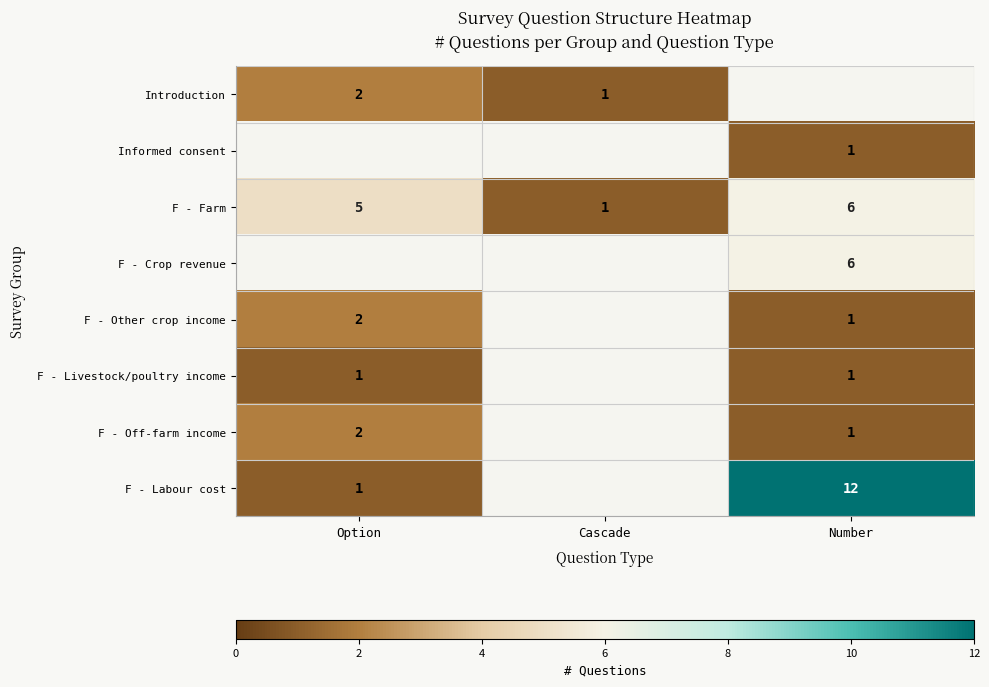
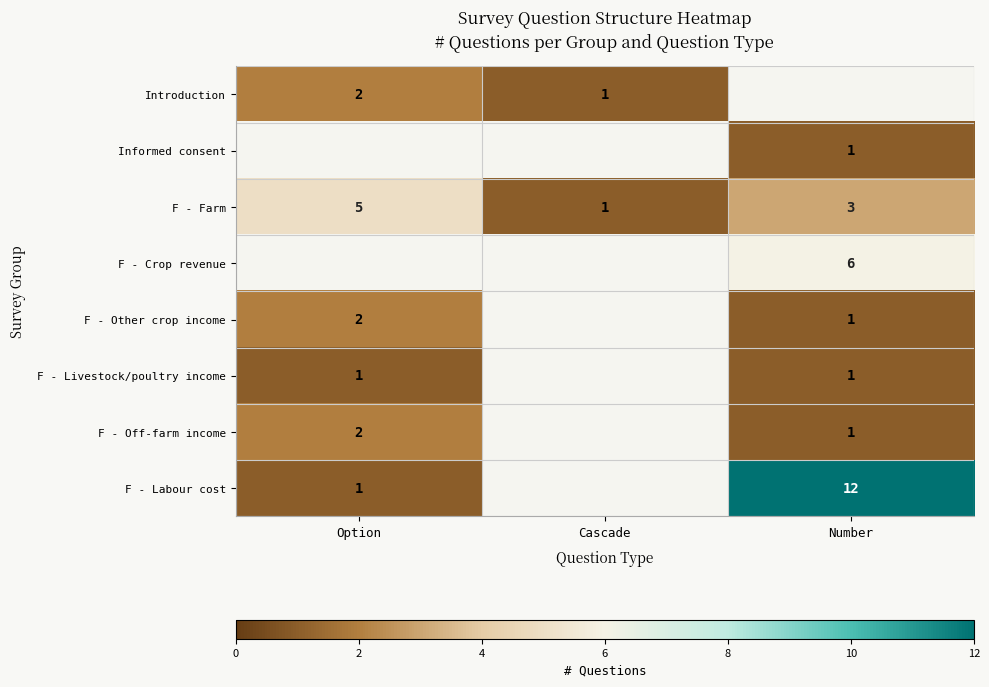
F - Farm, Number: 6 -> 3
